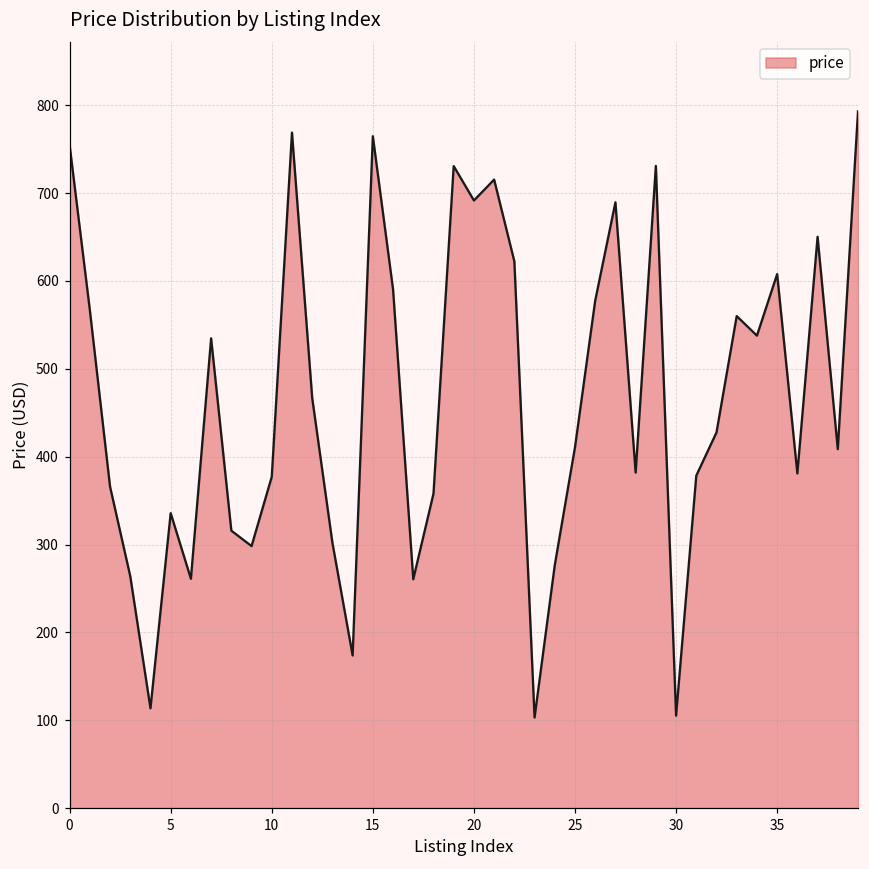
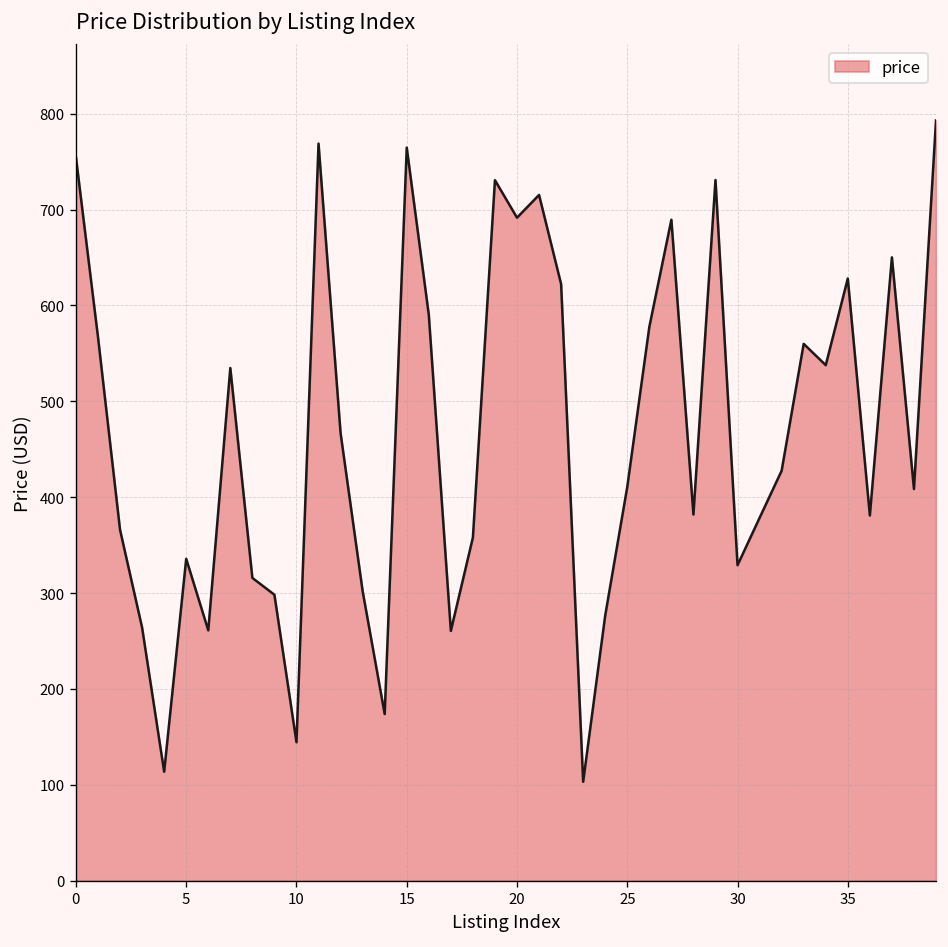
10: 380 -> 140
30: 110 -> 330
35: 610 -> 630
